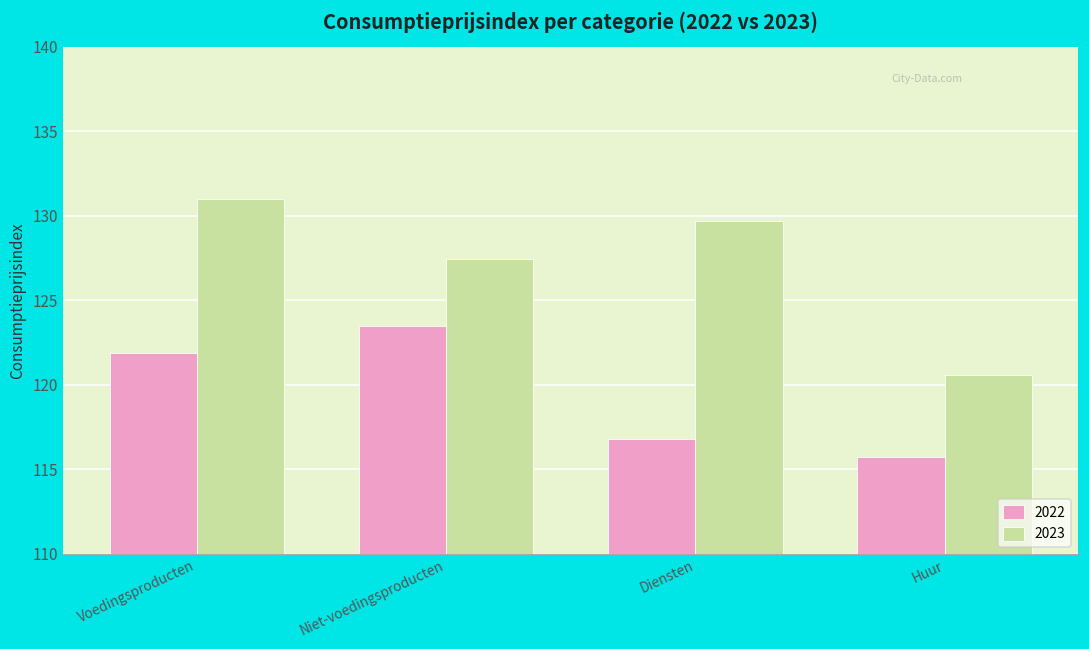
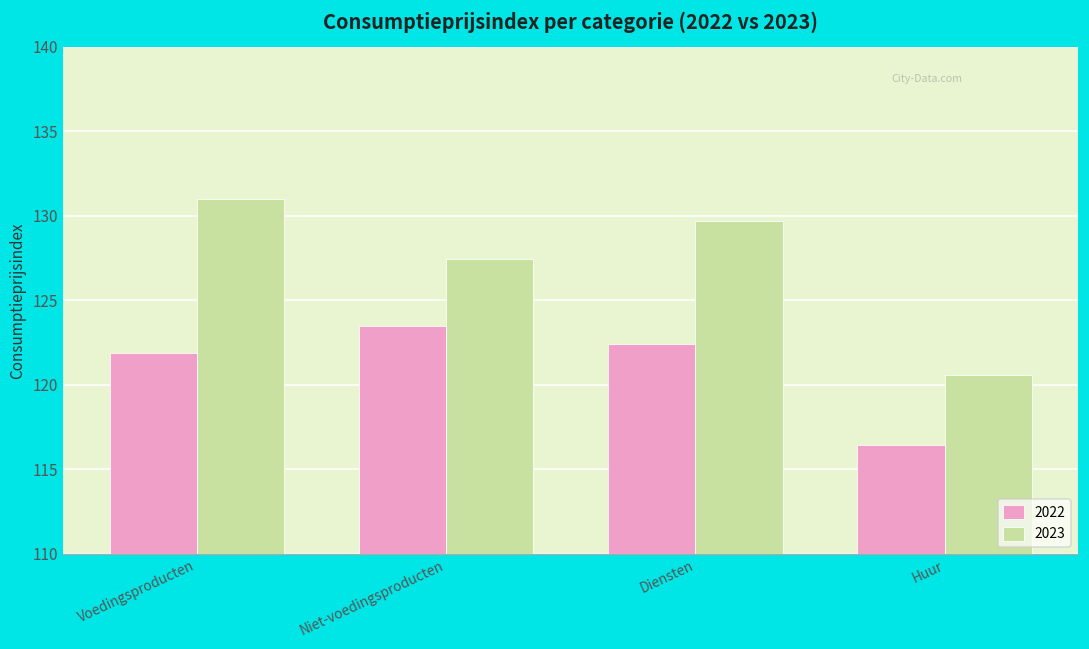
2022, Diensten: 116.8 -> 122.4
2022, Huur: 115.7 -> 116.4
